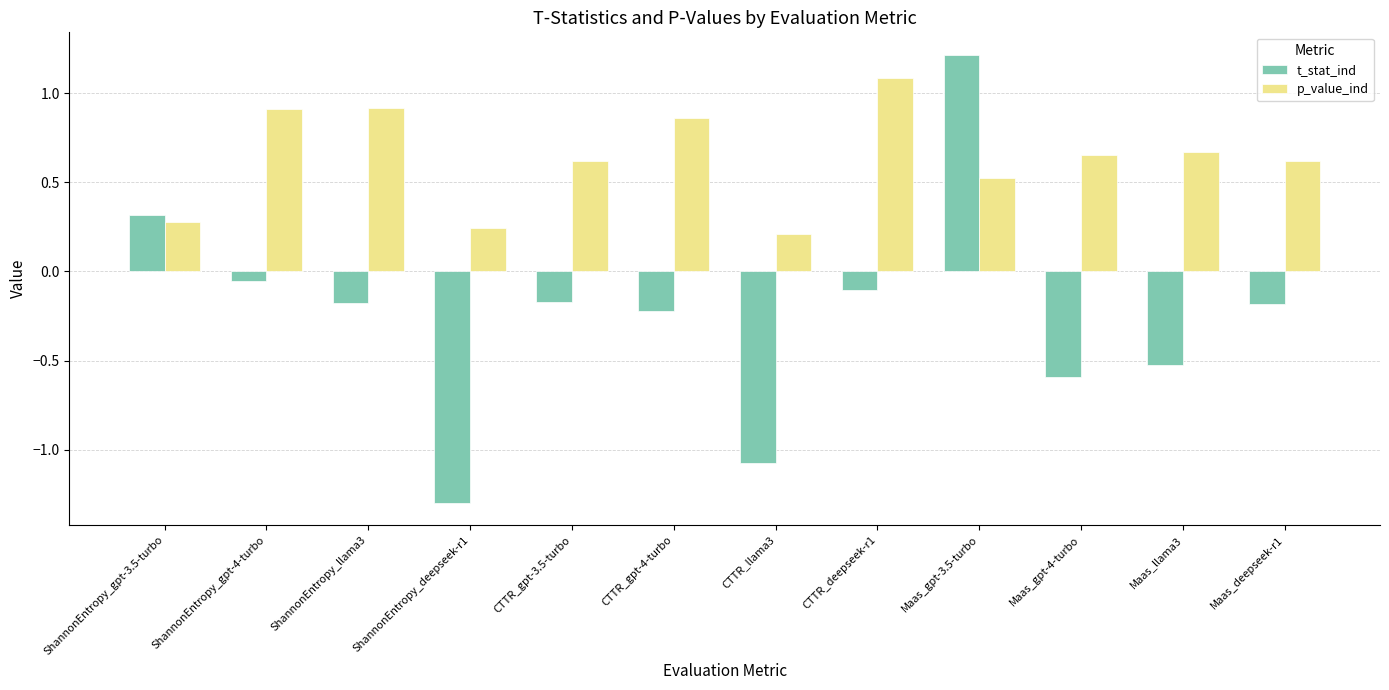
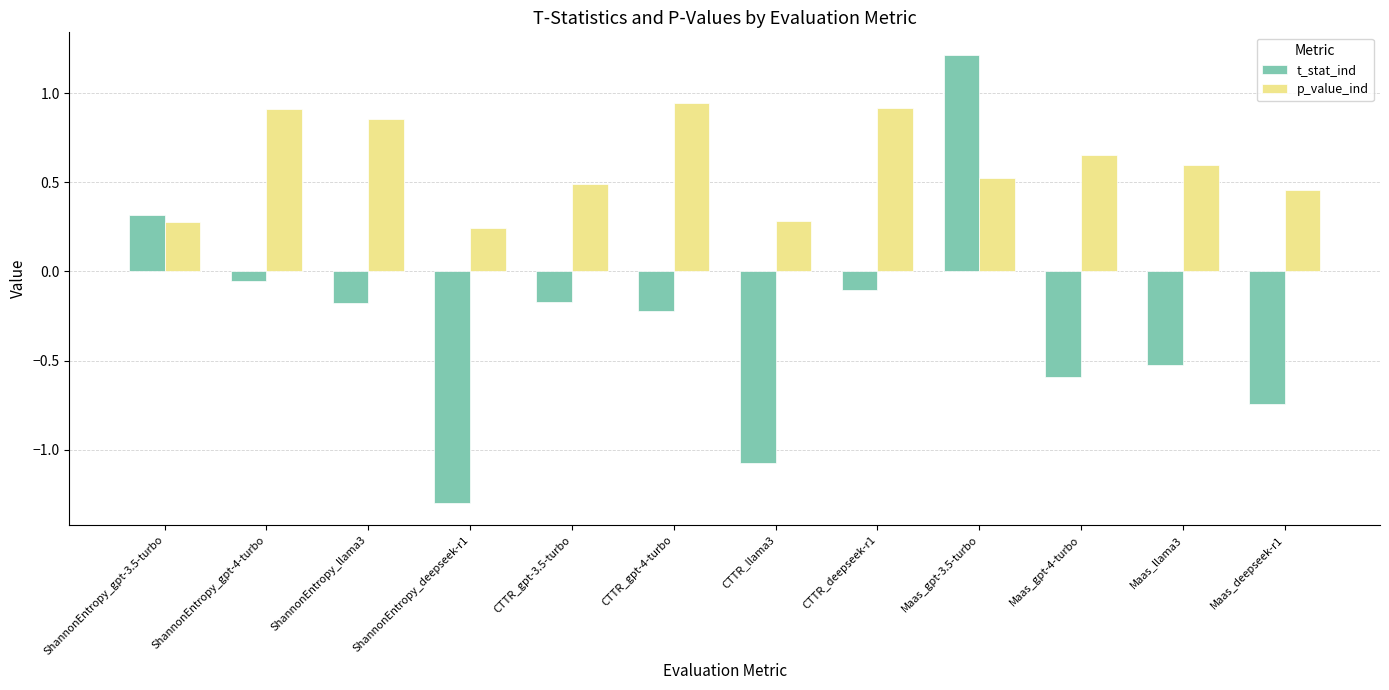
p_value_ind, ShannonEntropy_llama3: 0.92 -> 0.86
p_value_ind, CTTR_gpt-3.5-turbo: 0.62 -> 0.49
p_value_ind, CTTR_gpt-4-turbo: 0.86 -> 0.95
p_value_ind, CTTR_llama3: 0.21 -> 0.28
p_value_ind, CTTR_deepseek-r1: 1.09 -> 0.92
p_value_ind, Maas_llama3: 0.67 -> 0.60
t_stat_ind, Maas_deepseek-r1: -0.18 -> -0.74
p_value_ind, Maas_deepseek-r1: 0.62 -> 0.46
